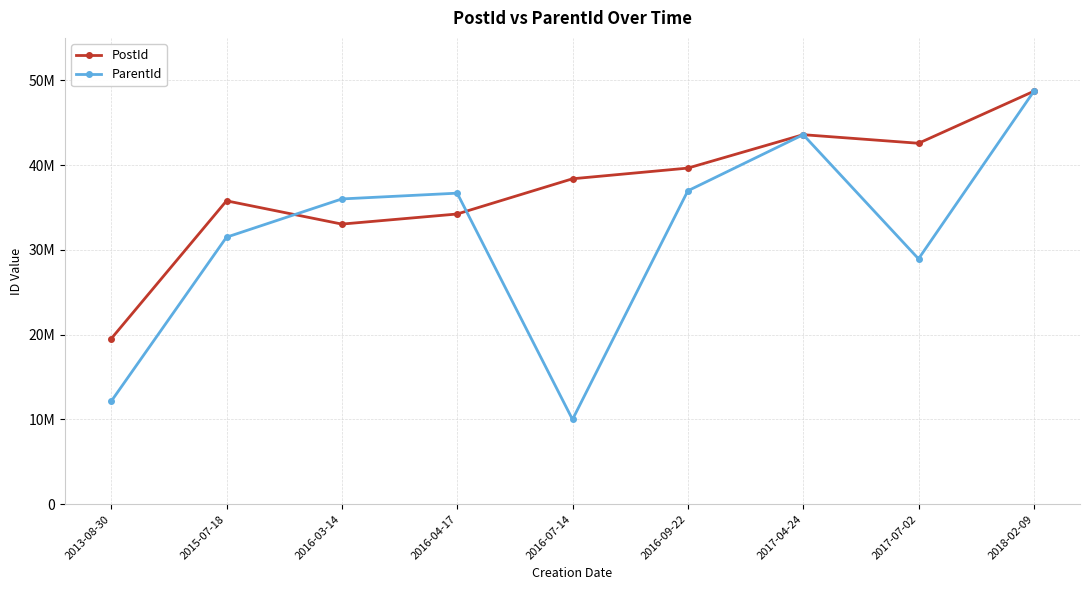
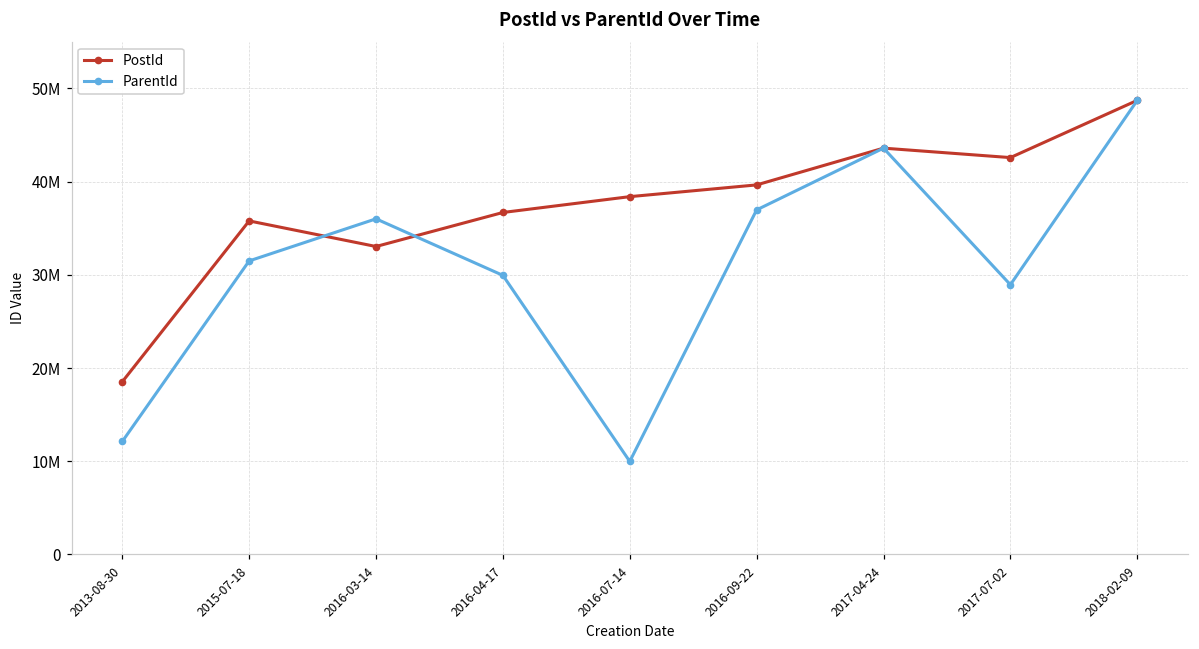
PostId, 2013-08-30: 20000000 -> 19000000
PostId, 2016-04-17: 34000000 -> 37000000
ParentId, 2016-04-17: 37000000 -> 30000000
